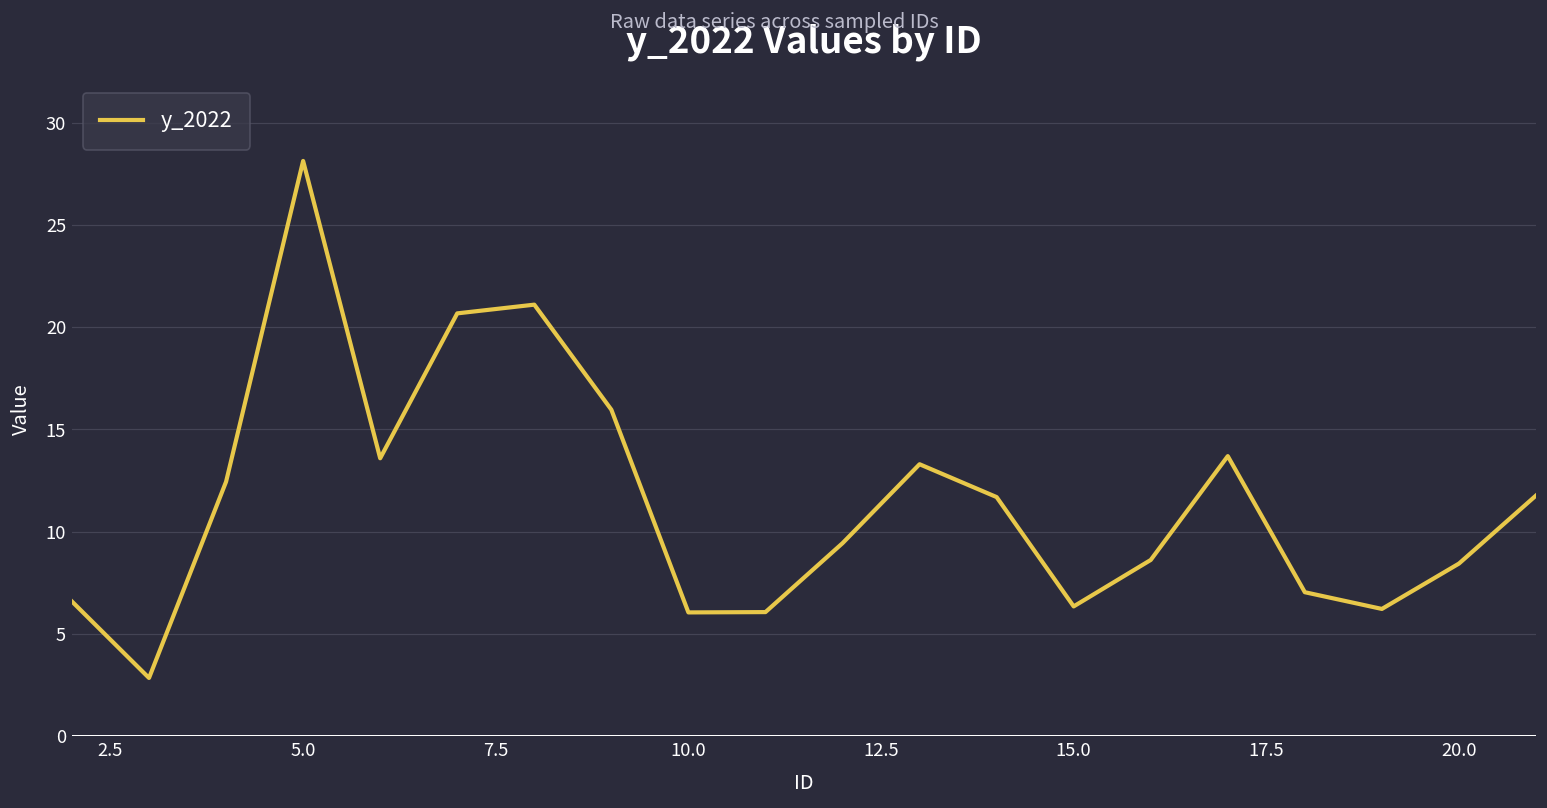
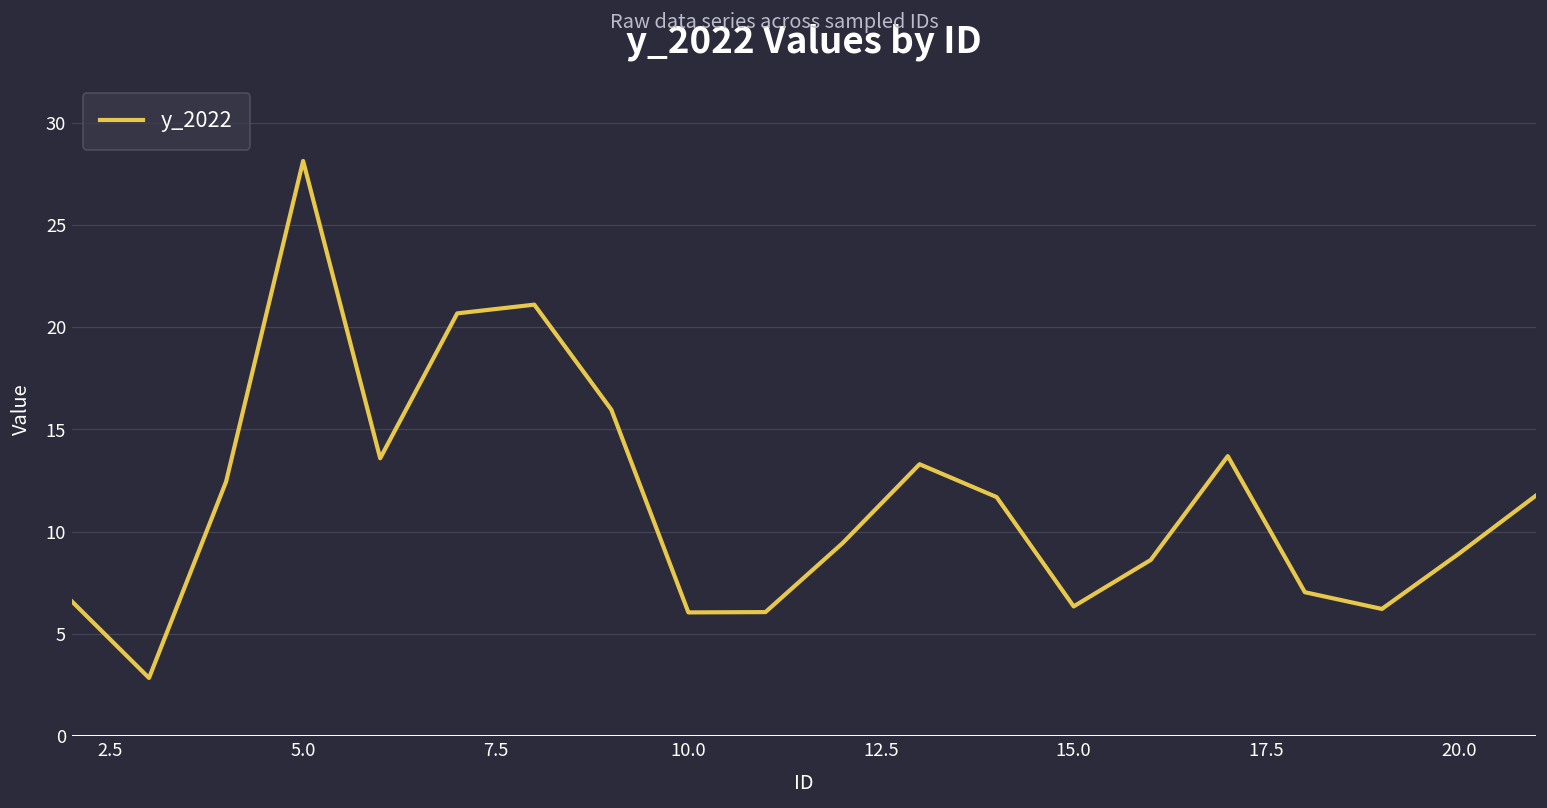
20.0: 8.4 -> 8.9
